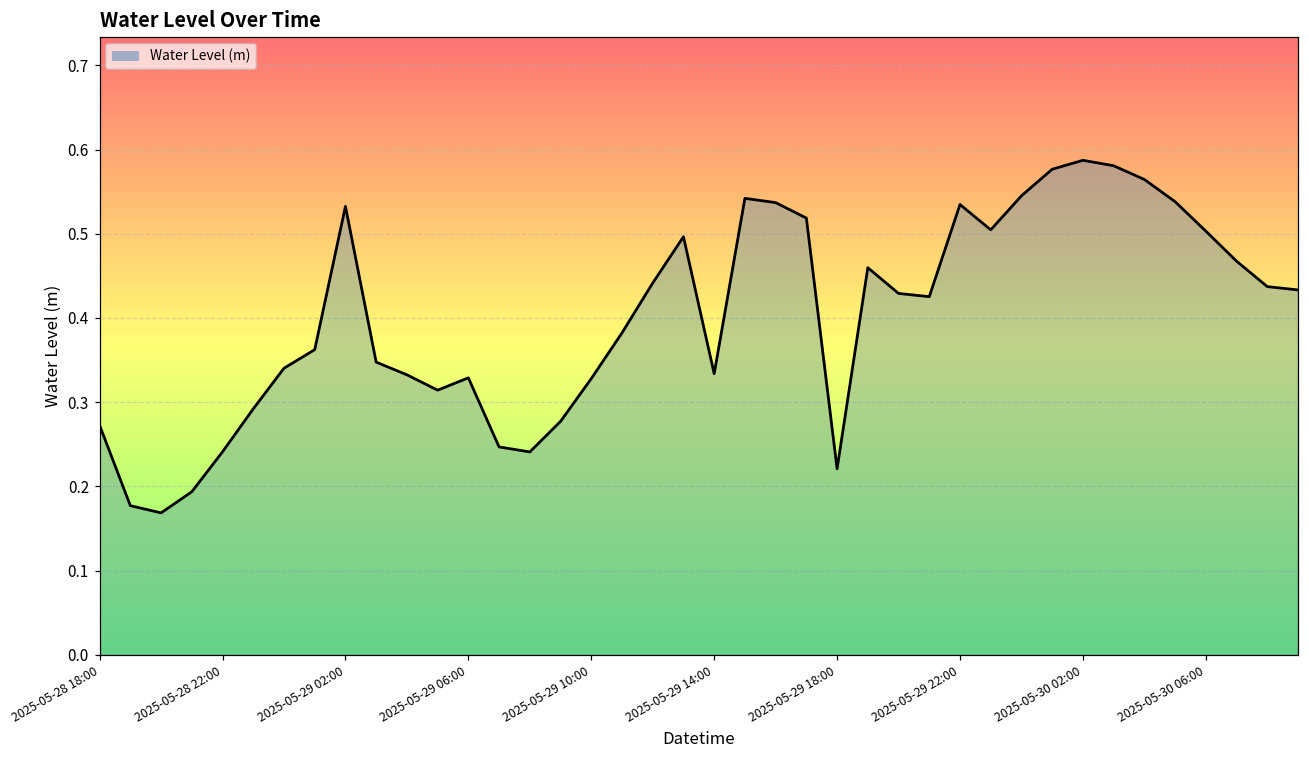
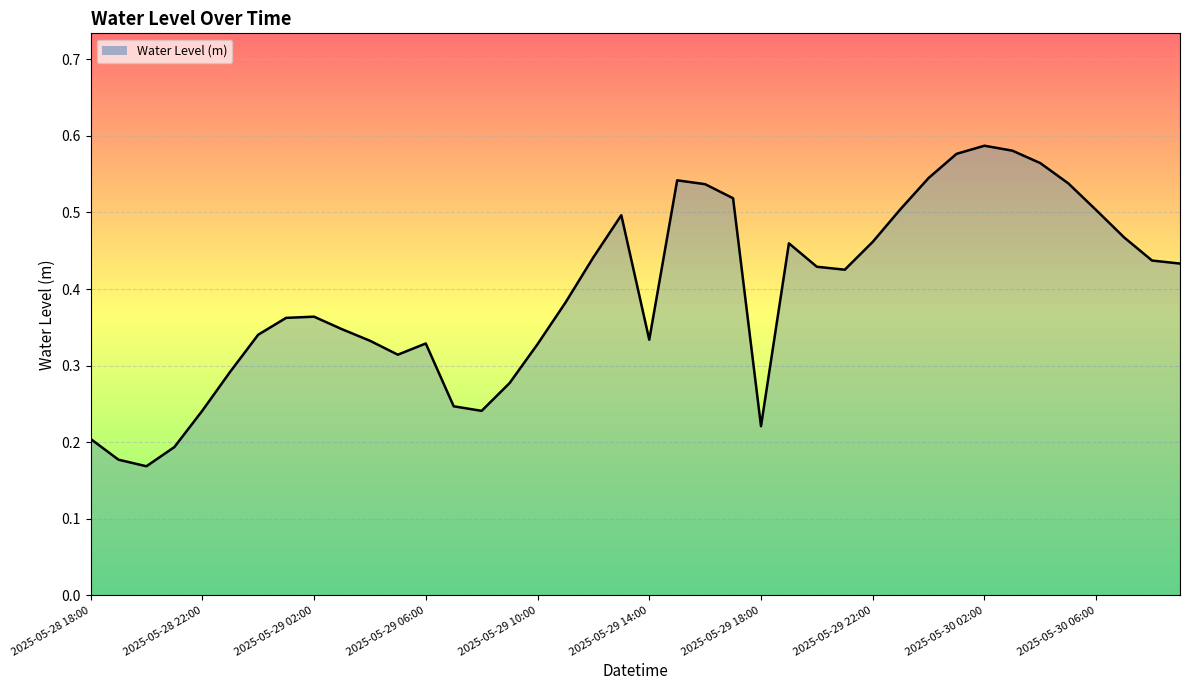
2025-05-28 18:00: 0.27 -> 0.20
2025-05-29 02:00: 0.53 -> 0.36
2025-05-29 22:00: 0.53 -> 0.46
